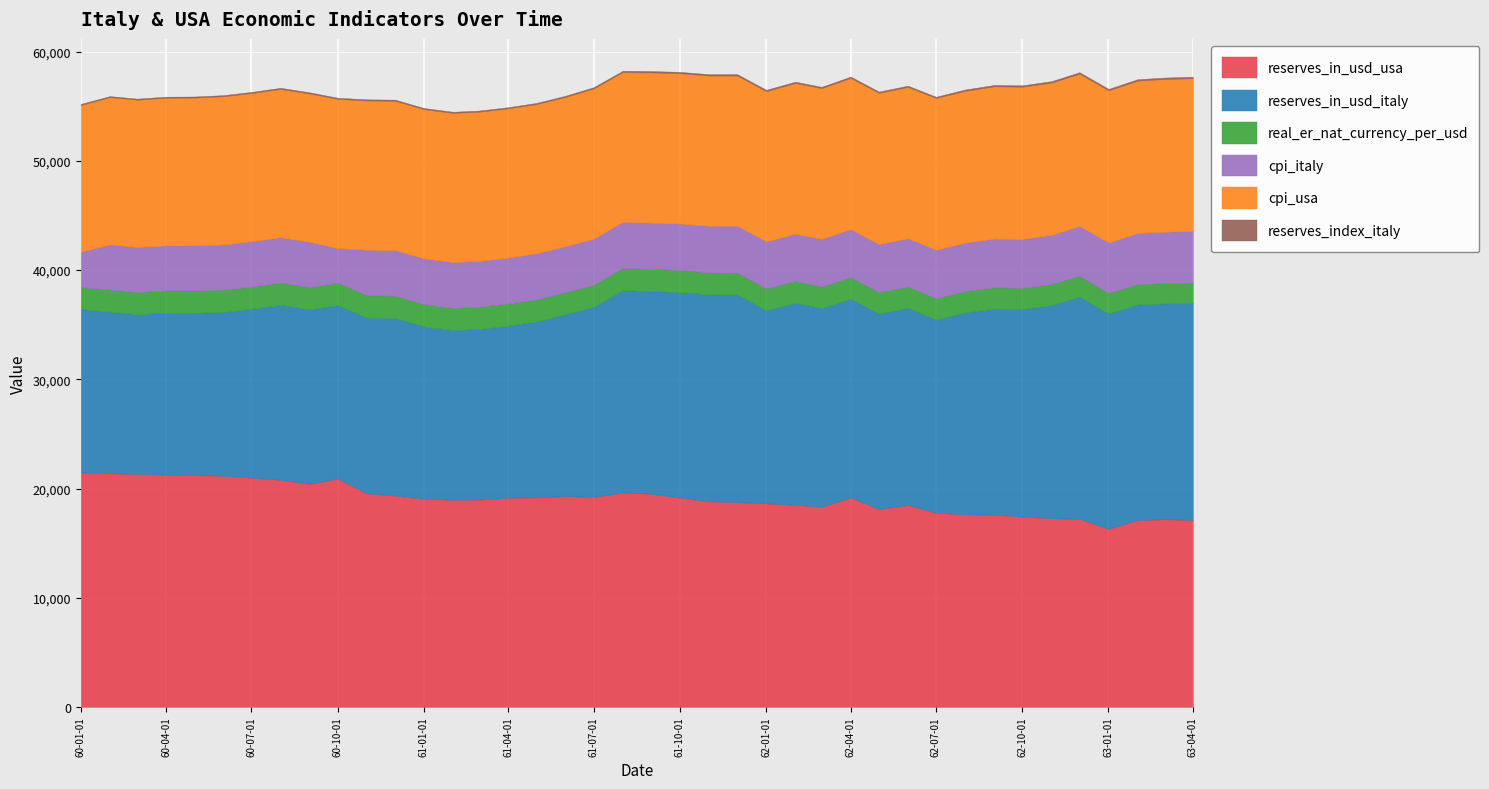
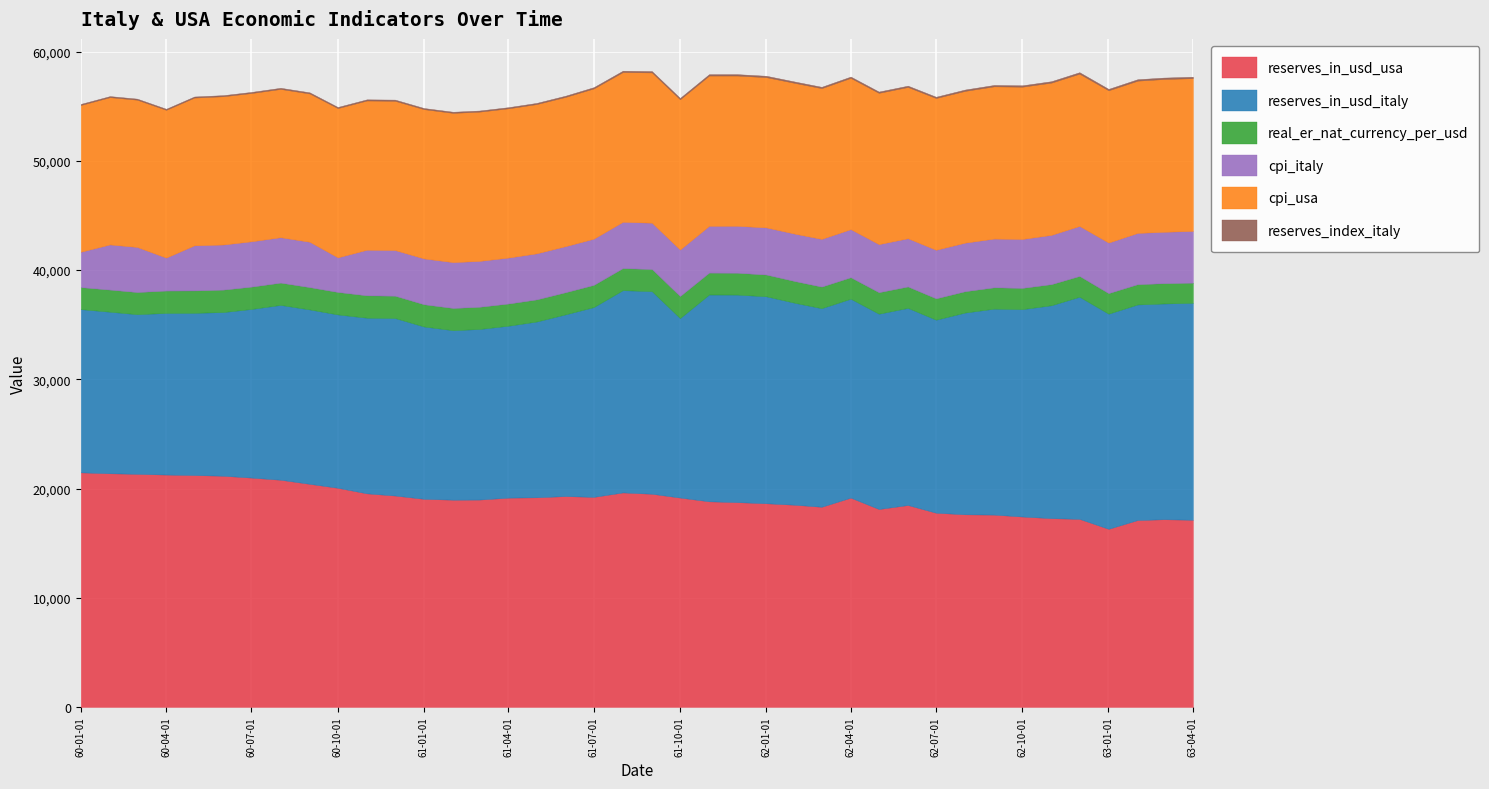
cpi_italy, 60-04-01: 4,100 -> 3,000
reserves_in_usd_usa, 60-10-01: 20,900 -> 20,100
reserves_in_usd_italy, 61-10-01: 18,800 -> 16,400
reserves_in_usd_italy, 62-01-01: 17,700 -> 18,900
